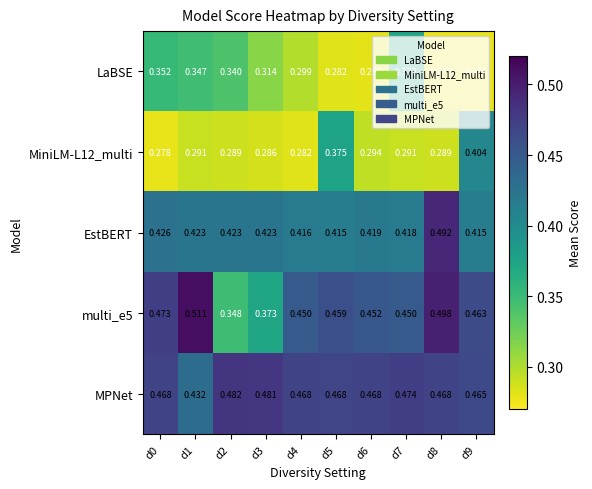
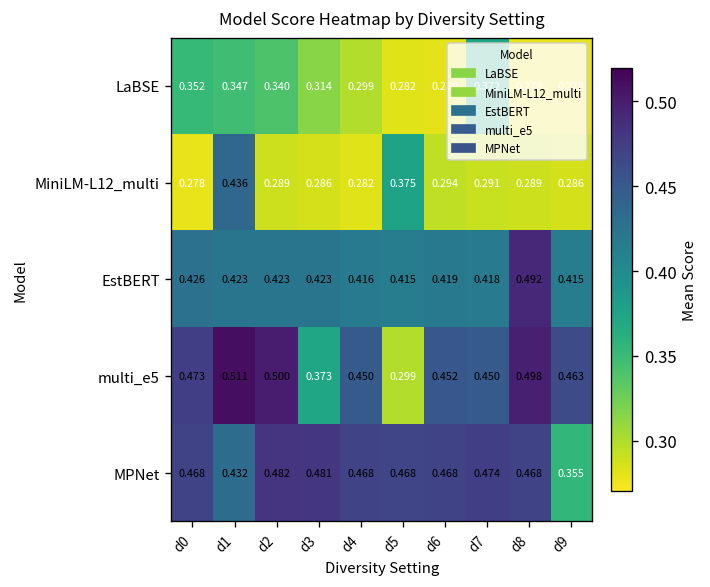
MiniLM-L12_multi, d1: 0.291 -> 0.436
MiniLM-L12_multi, d9: 0.404 -> 0.286
multi_e5, d2: 0.348 -> 0.500
multi_e5, d5: 0.459 -> 0.299
MPNet, d9: 0.465 -> 0.355
